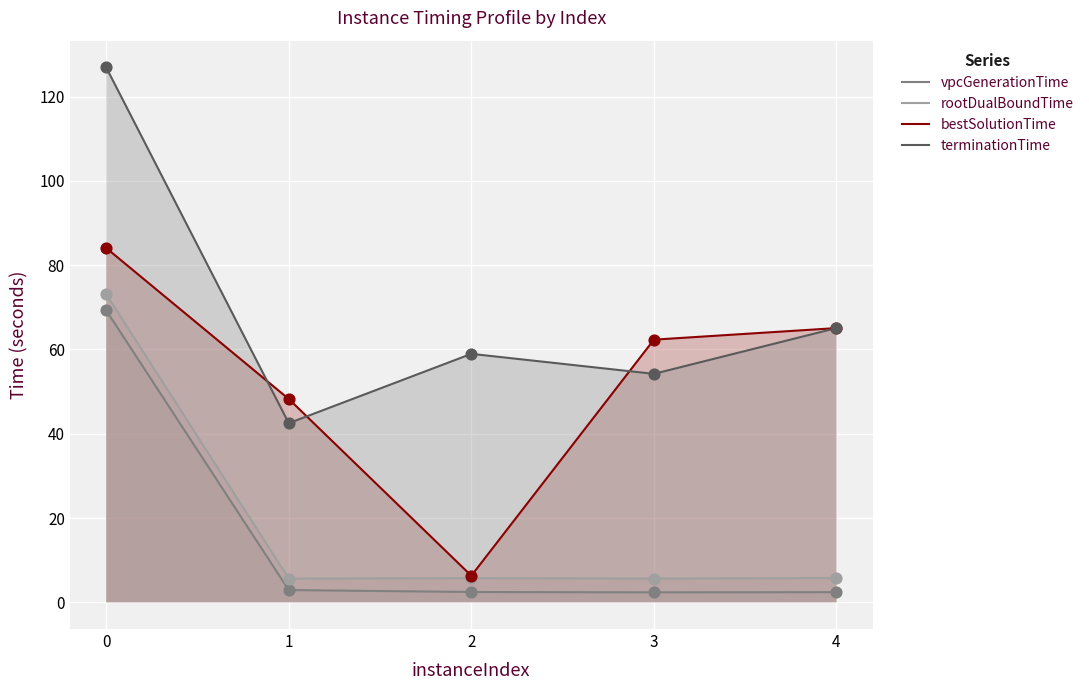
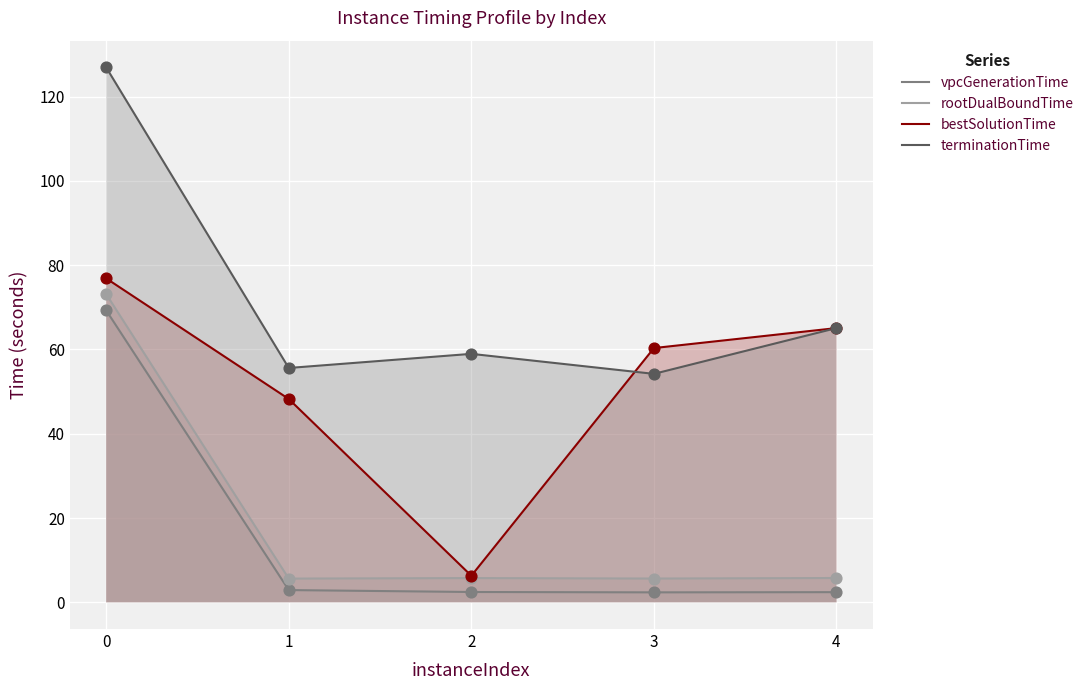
bestSolutionTime, 0: 84 -> 77
terminationTime, 1: 43 -> 56
bestSolutionTime, 3: 62 -> 60
